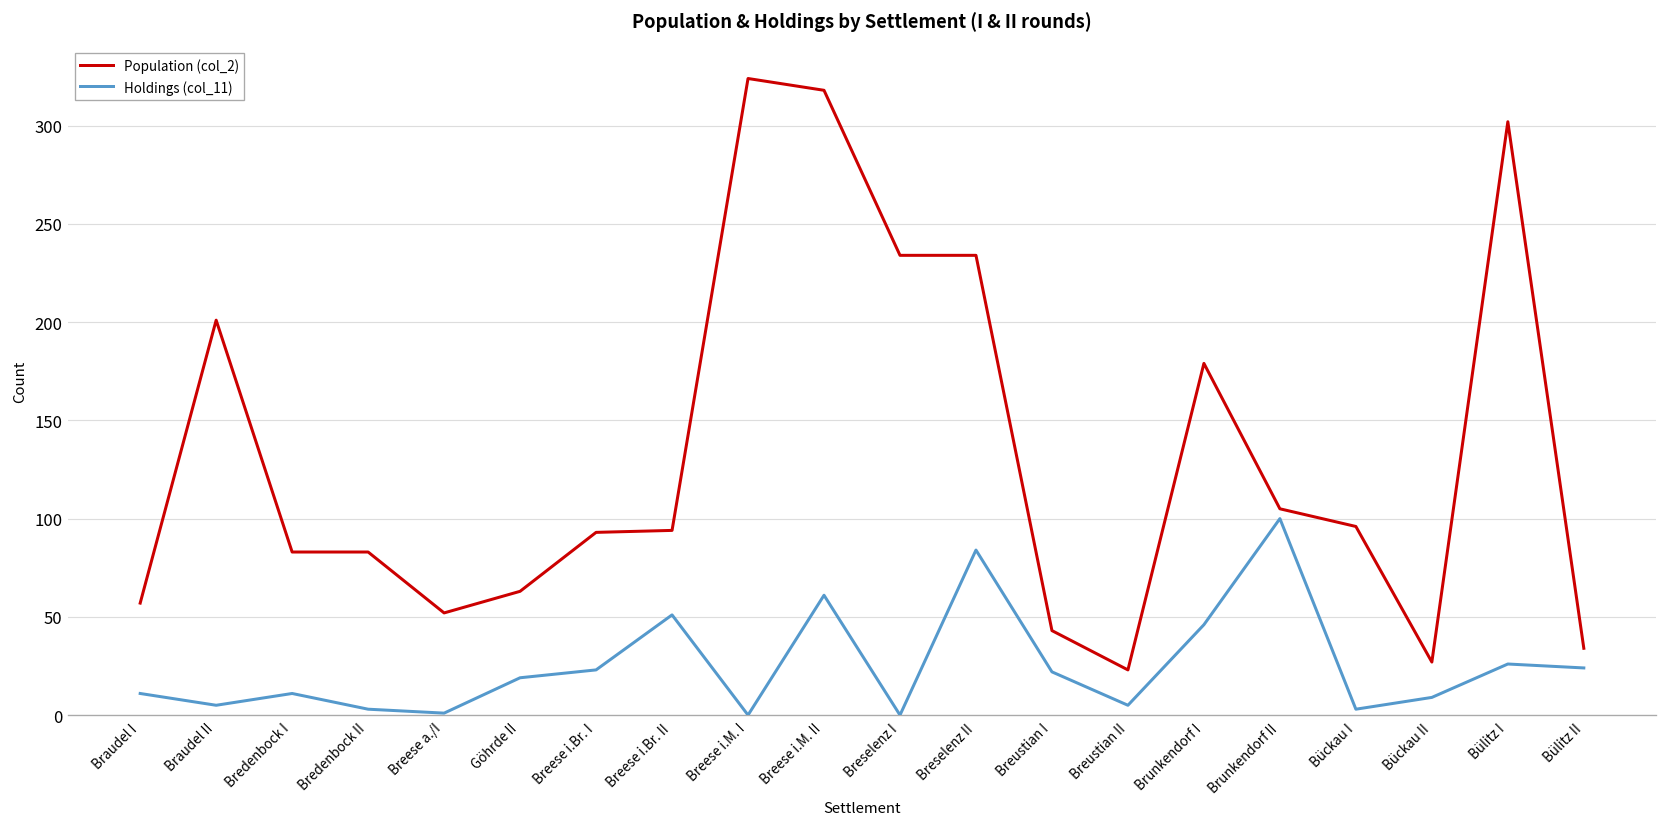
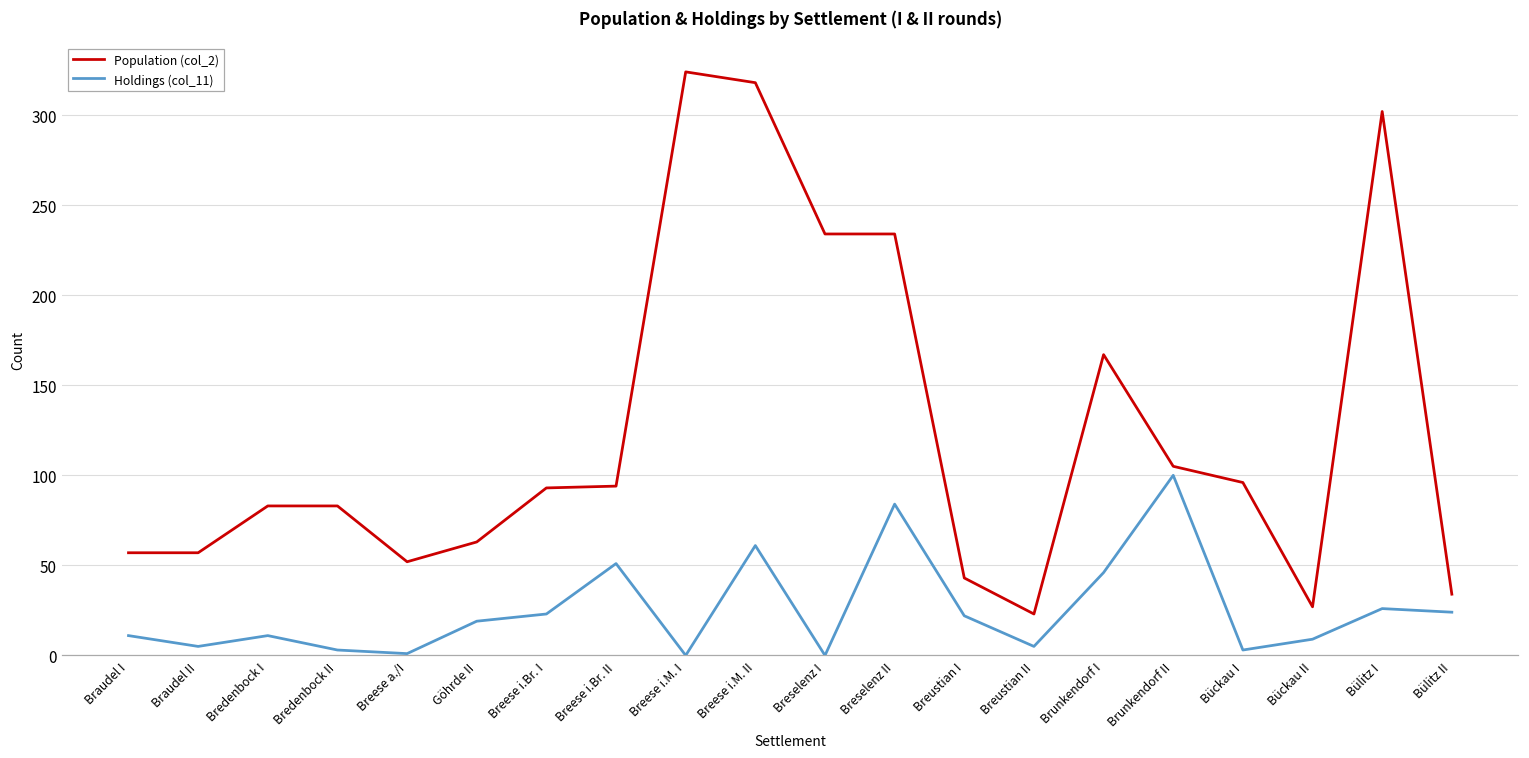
Population (col_2), Braudel II: 201 -> 57
Population (col_2), Brunkendorf I: 179 -> 167
